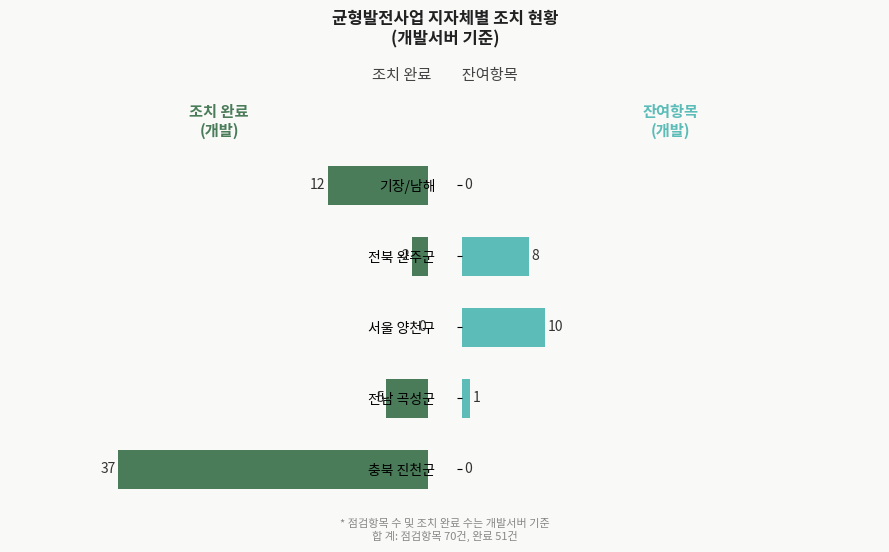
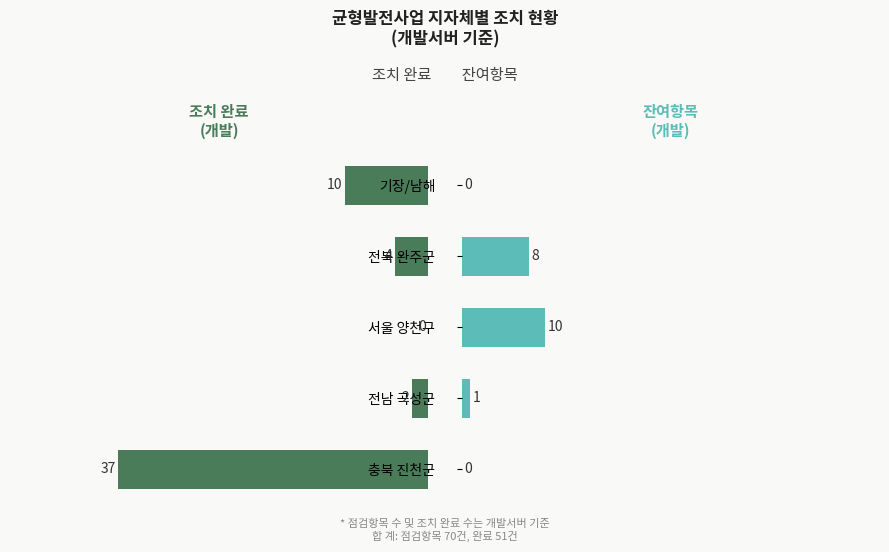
조치 완료 (개발), 기장/남해: 12 -> 10
조치 완료 (개발), 전북 완주군: 2 -> 4
조치 완료 (개발), 전남 곡성군: 5 -> 2
